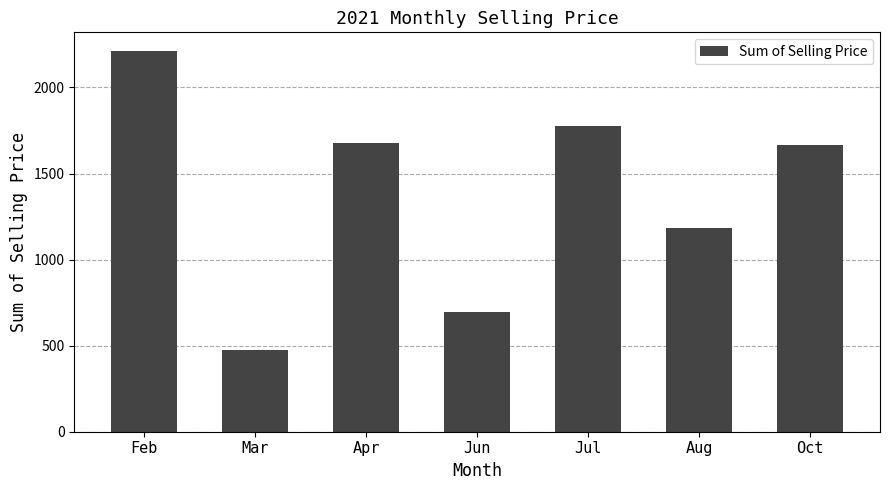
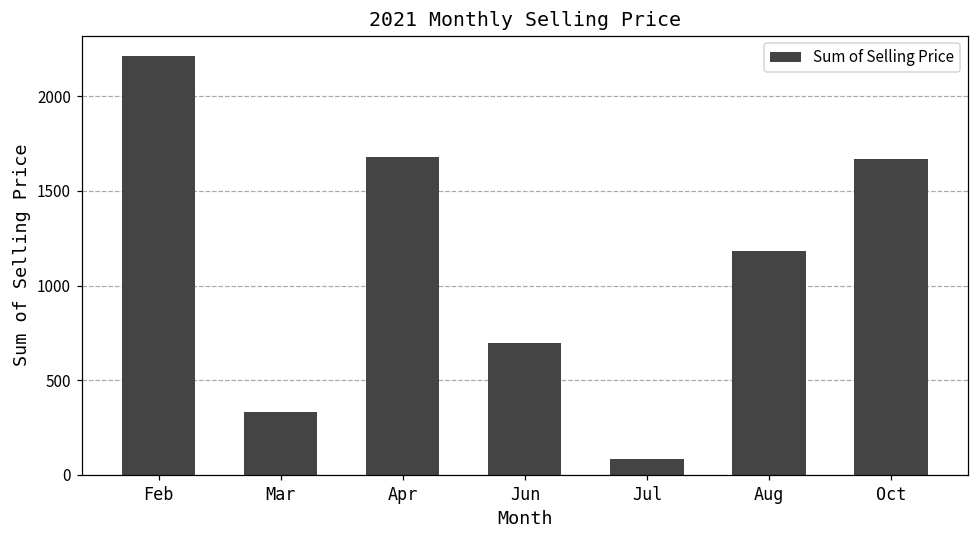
Mar: 470 -> 330
Jul: 1770 -> 80
